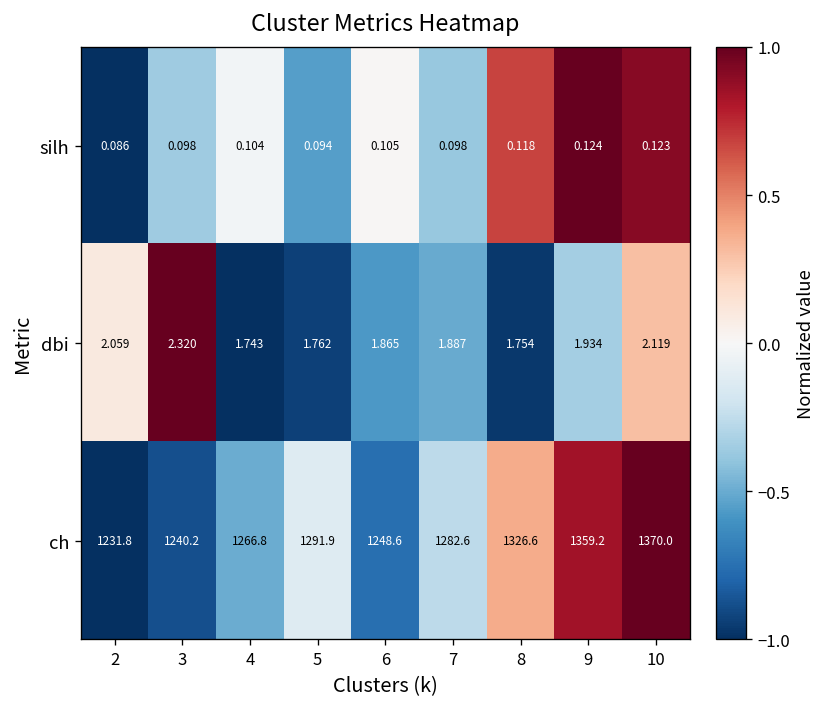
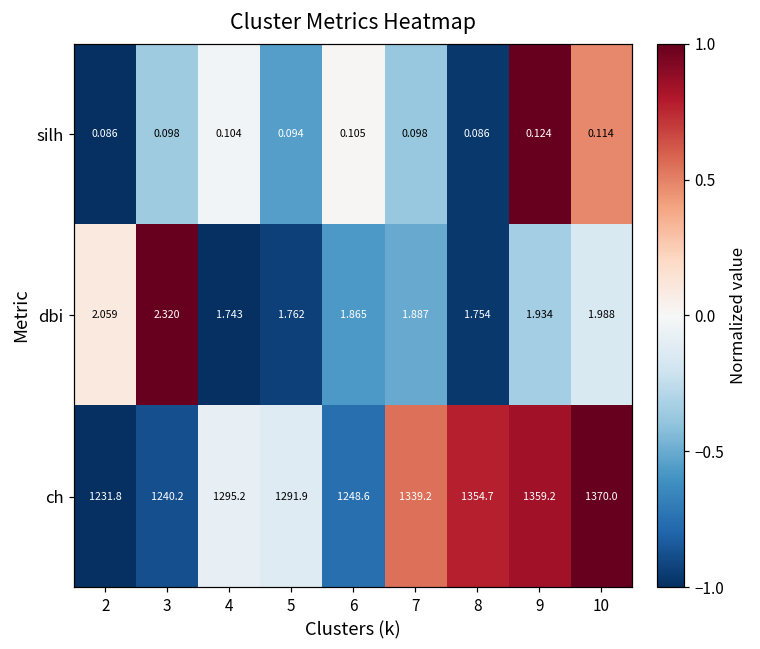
silh, 8: 0.118 -> 0.086
silh, 10: 0.123 -> 0.114
dbi, 10: 2.119 -> 1.988
ch, 4: 1266.8 -> 1295.2
ch, 7: 1282.6 -> 1339.2
ch, 8: 1326.6 -> 1354.7
